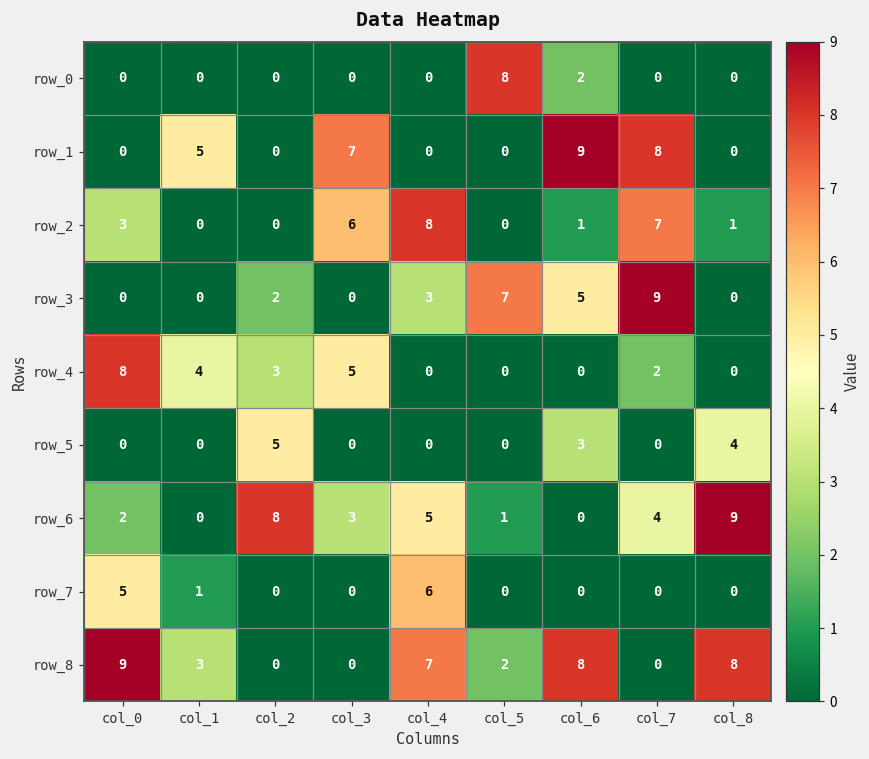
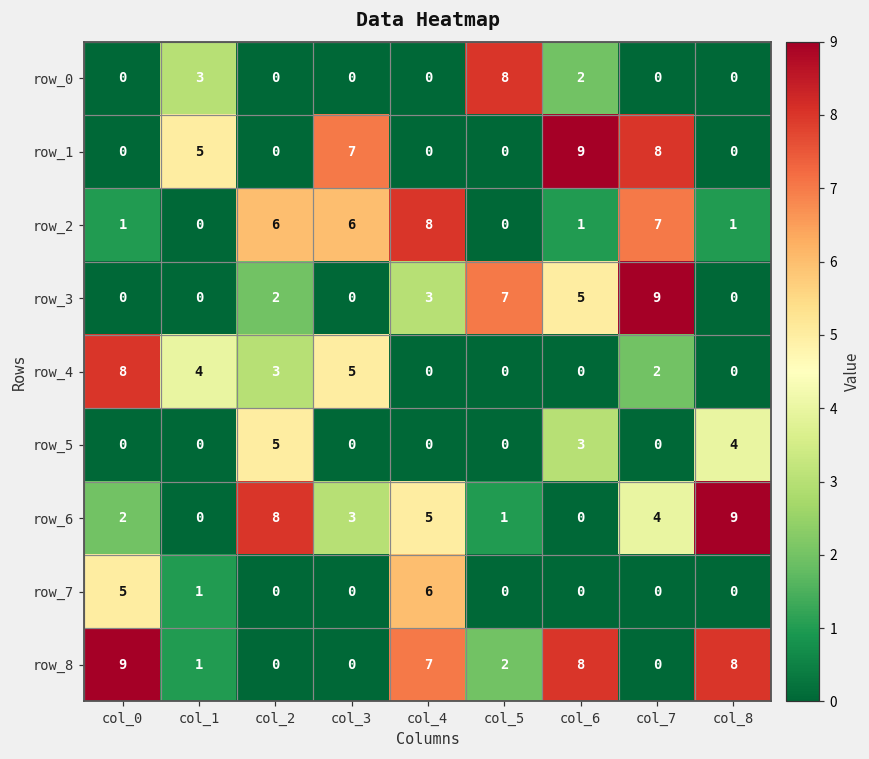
row_0, col_1: 0 -> 3
row_2, col_0: 3 -> 1
row_2, col_2: 0 -> 6
row_8, col_1: 3 -> 1
